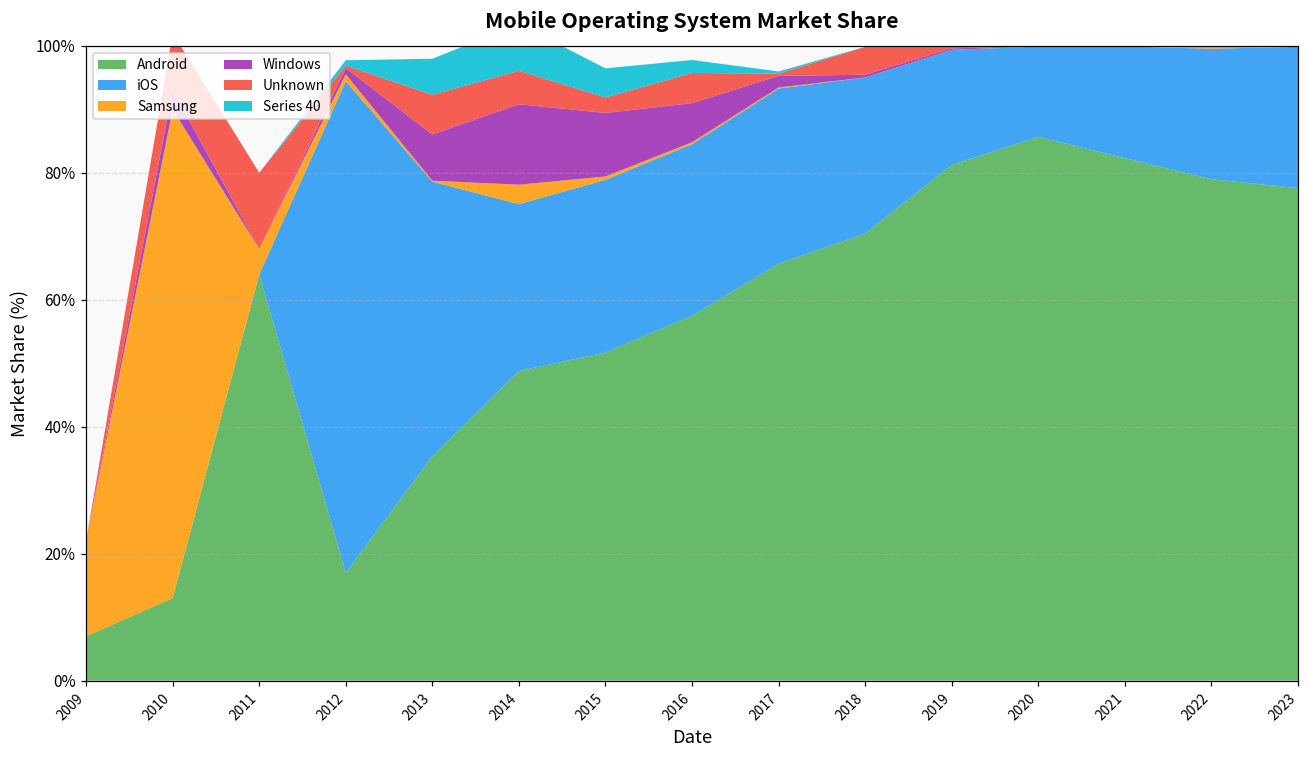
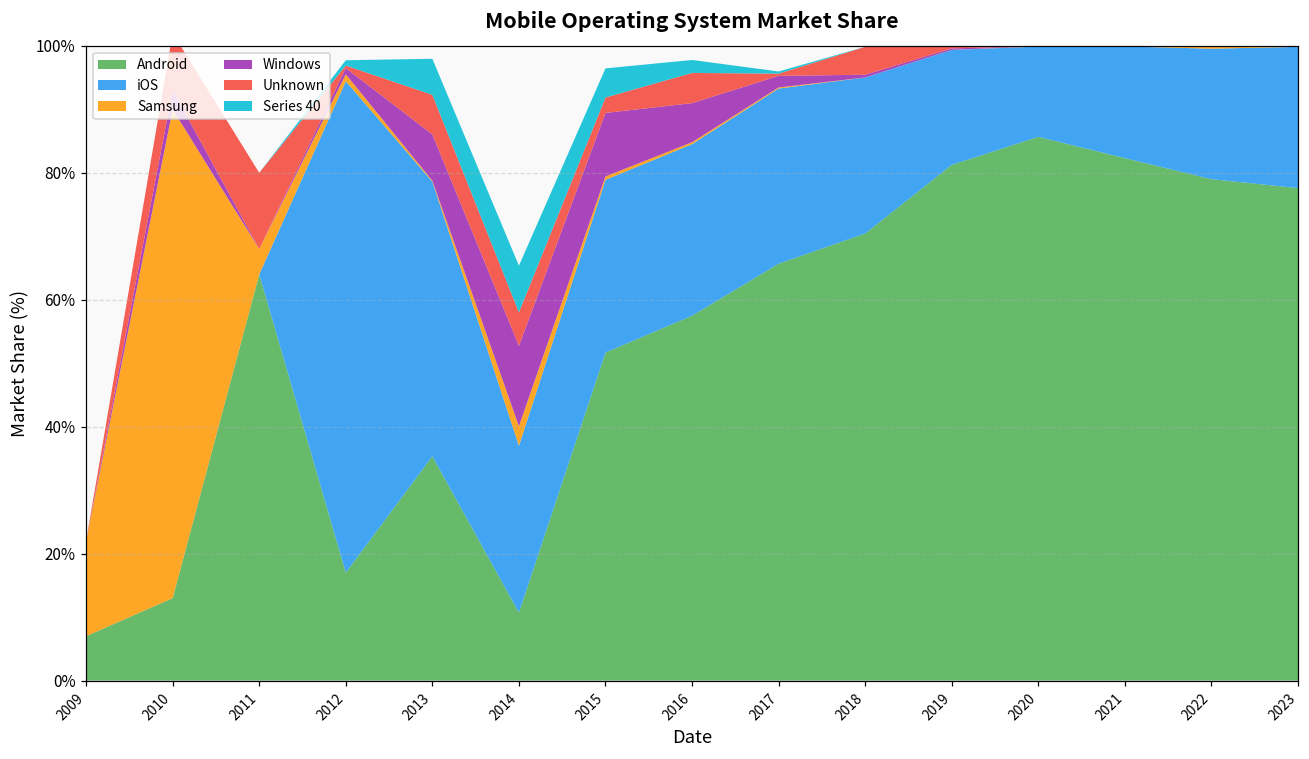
Android, 2014: 49% -> 11%
